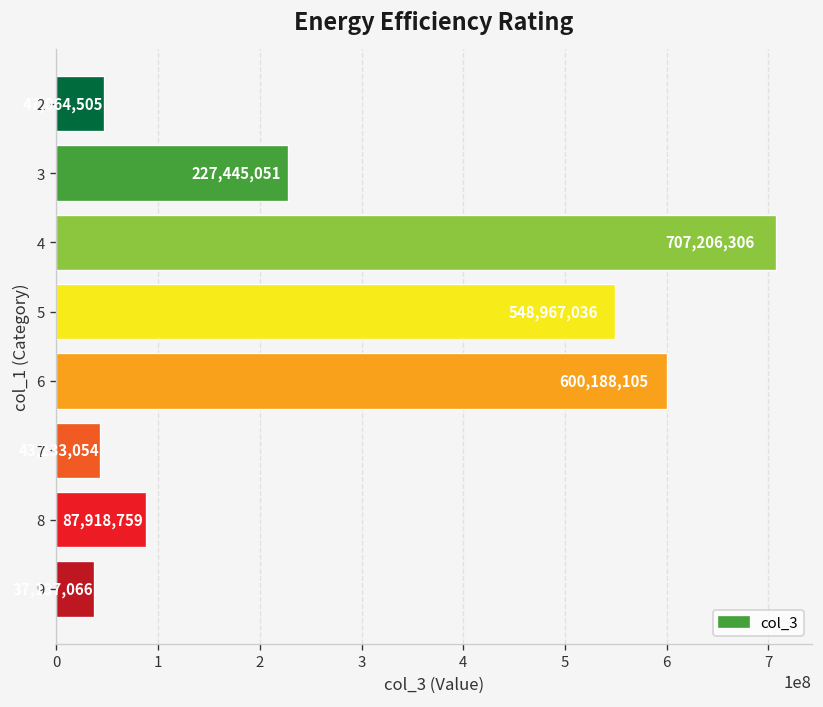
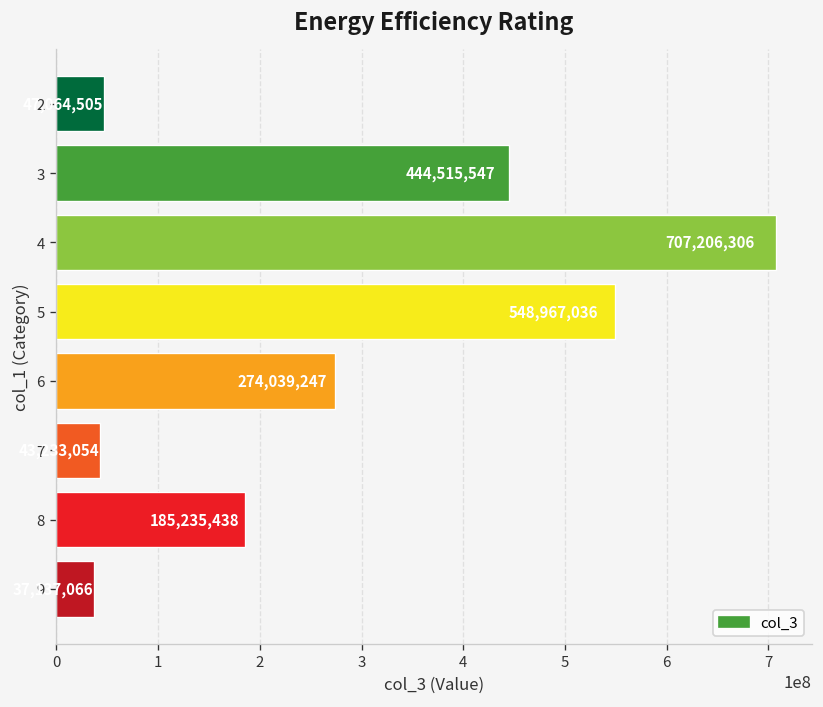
3: 227,445,051 -> 444,515,547
6: 600,188,105 -> 274,039,247
8: 87,918,759 -> 185,235,438
